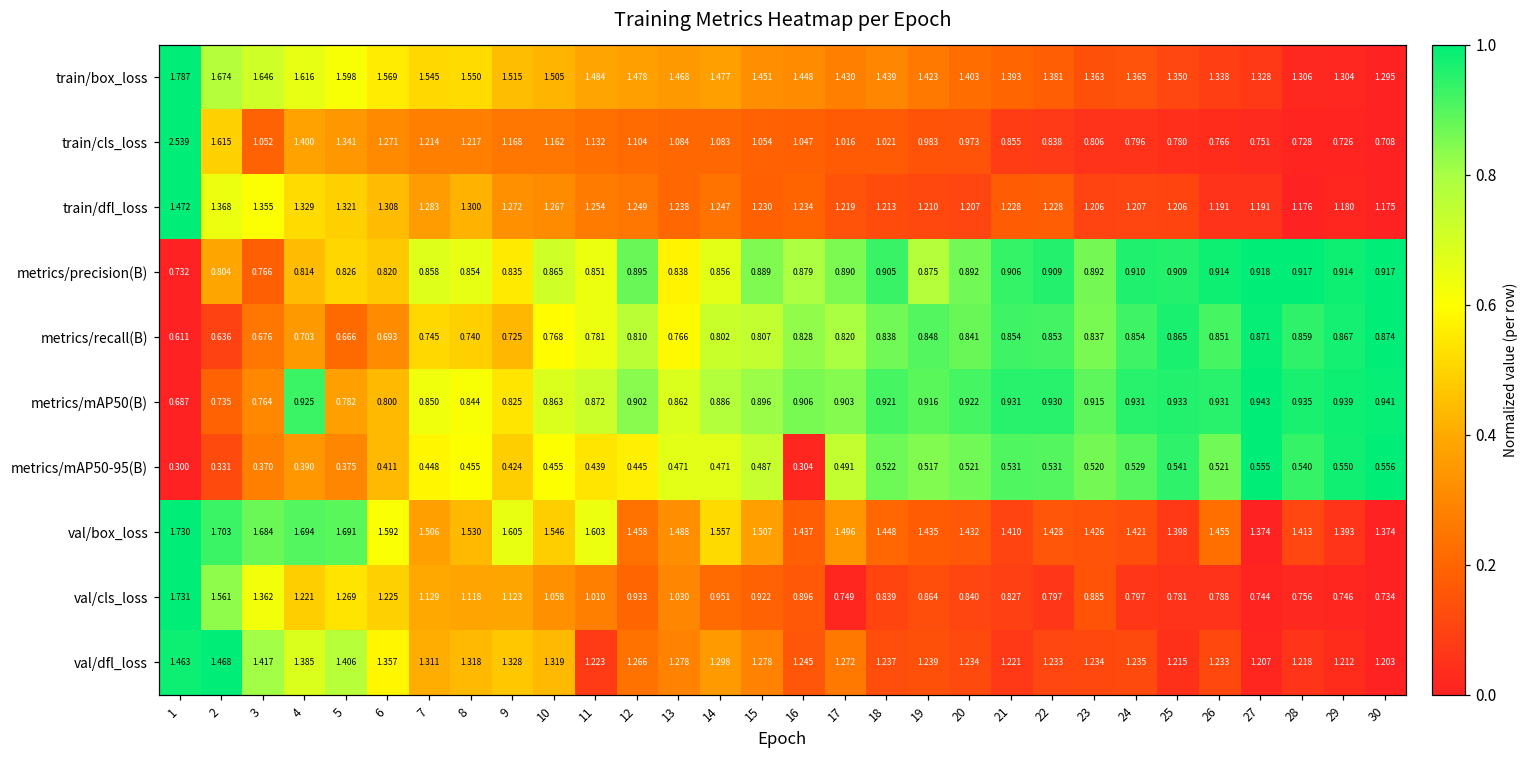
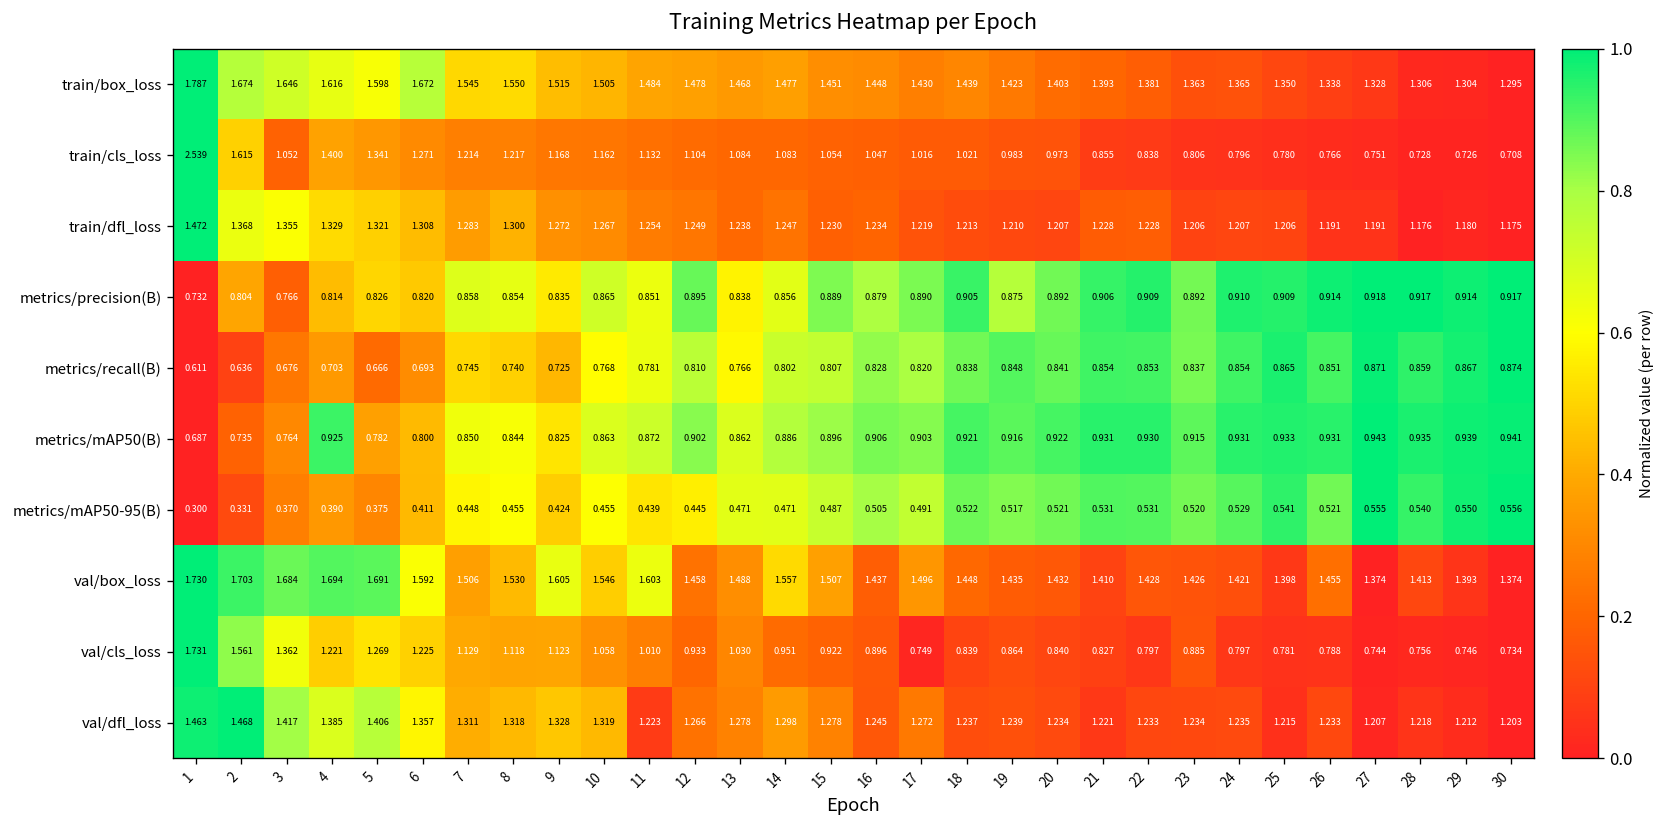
train/box_loss, 6: 1.569 -> 1.672
metrics/mAP50-95(B), 16: 0.304 -> 0.505
